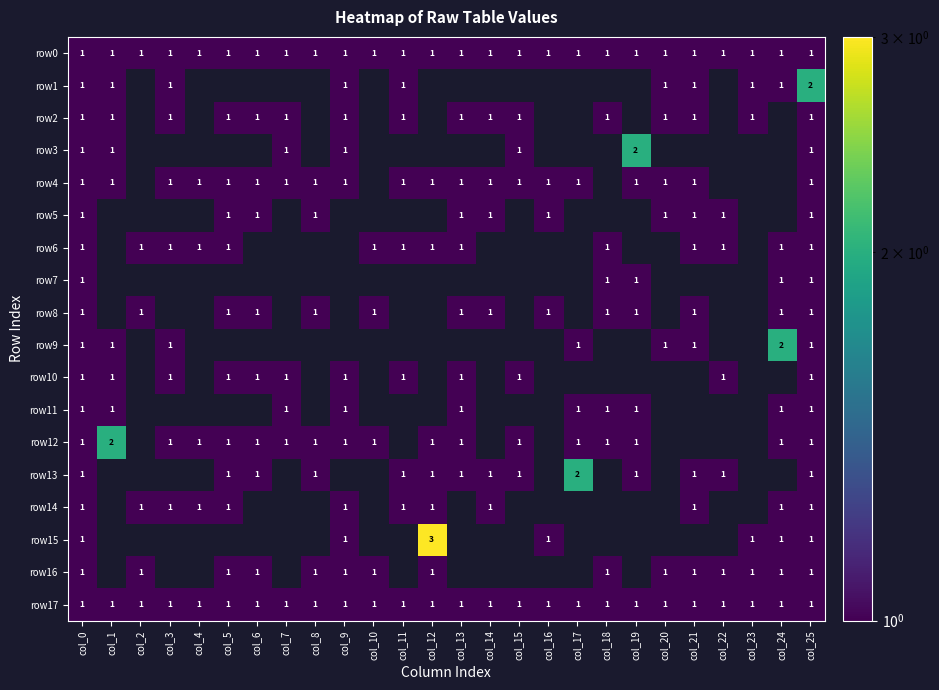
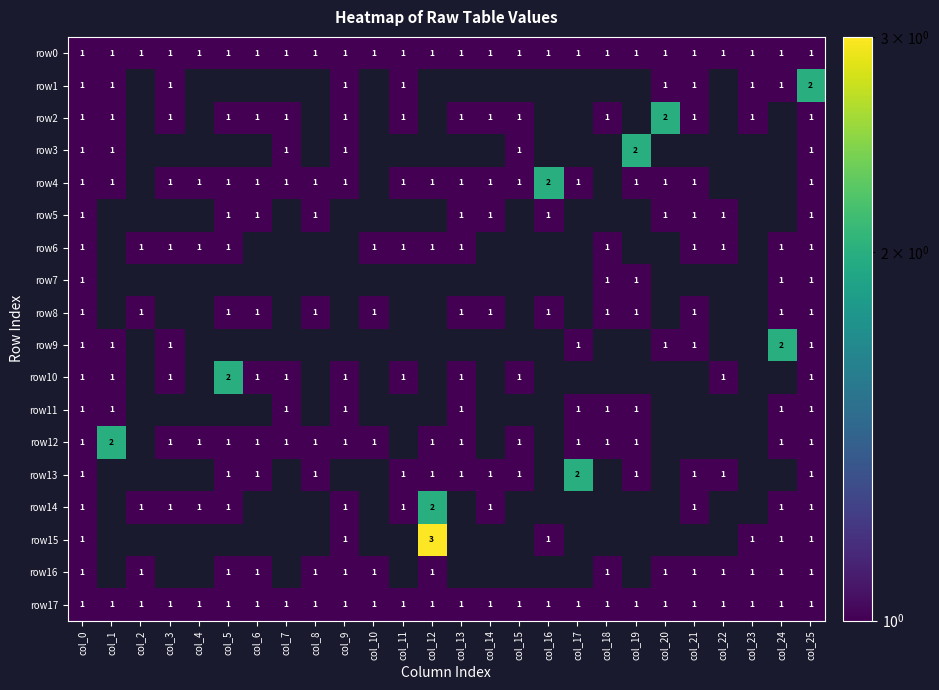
row2, col_20: 1 -> 2
row4, col_16: 1 -> 2
row10, col_5: 1 -> 2
row14, col_12: 1 -> 2
